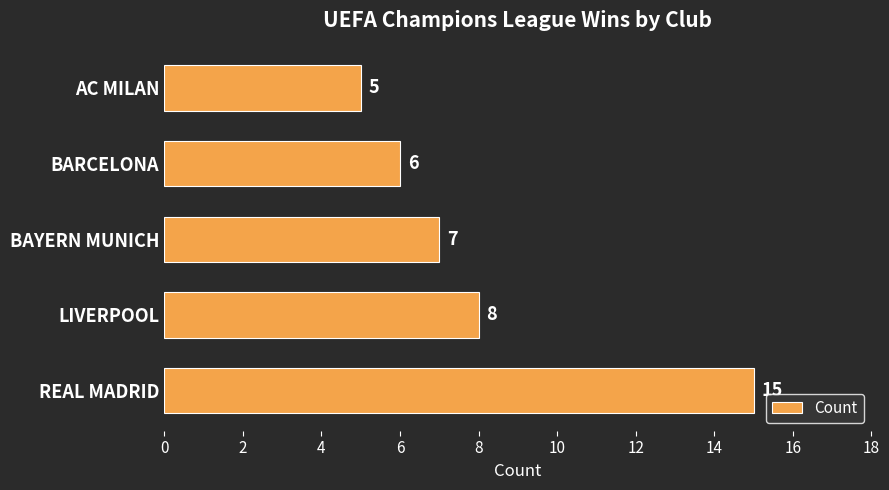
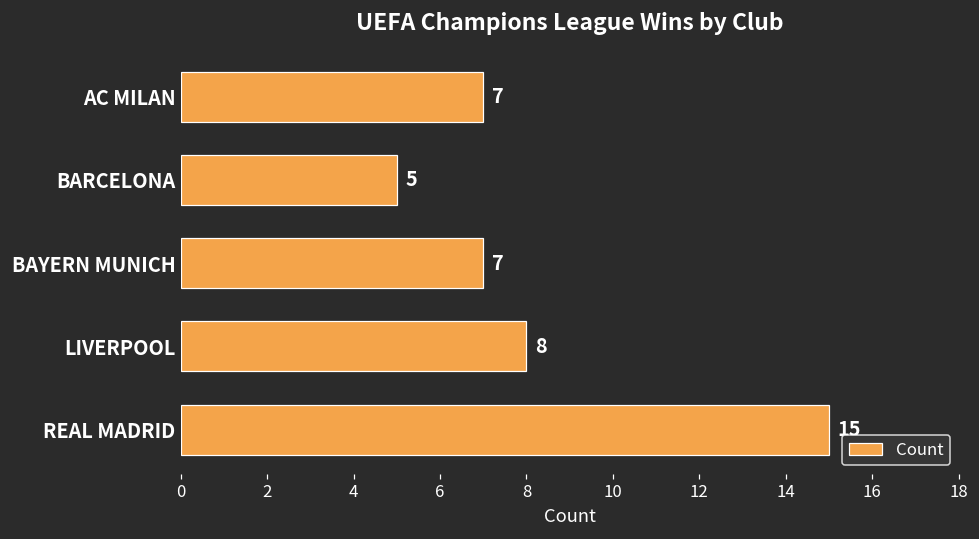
AC MILAN: 5 -> 7
BARCELONA: 6 -> 5
